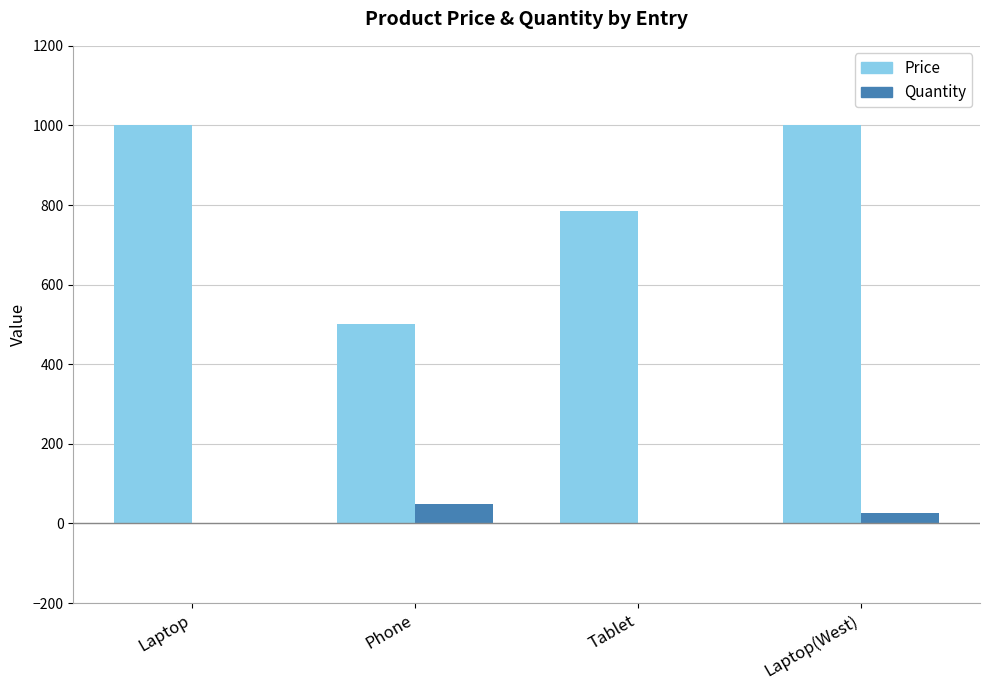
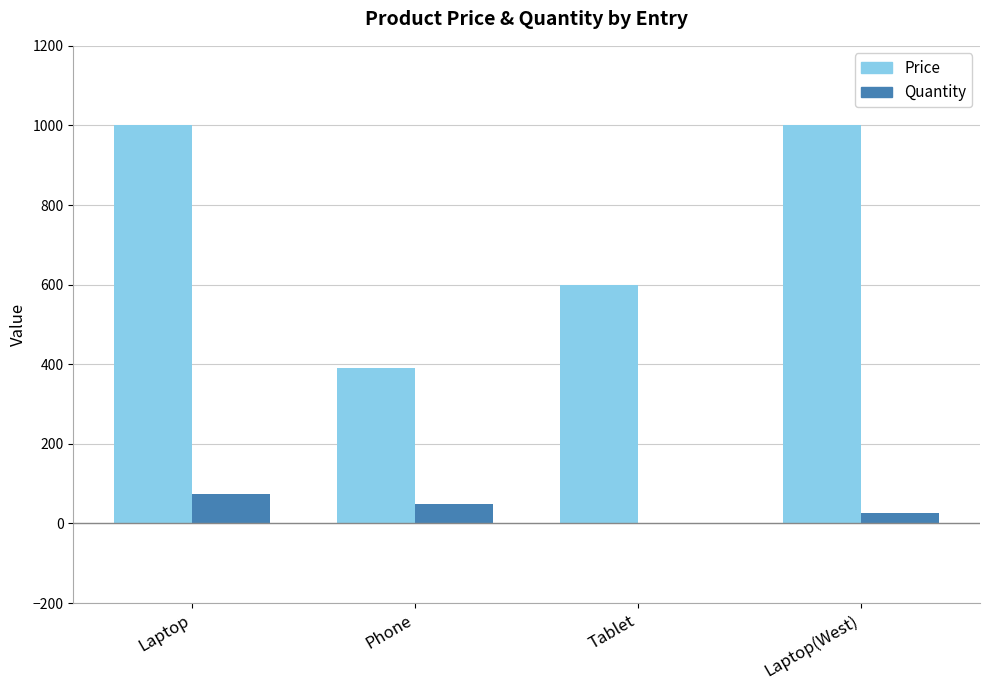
Quantity, Laptop: 0 -> 70
Price, Phone: 500 -> 390
Price, Tablet: 790 -> 600
